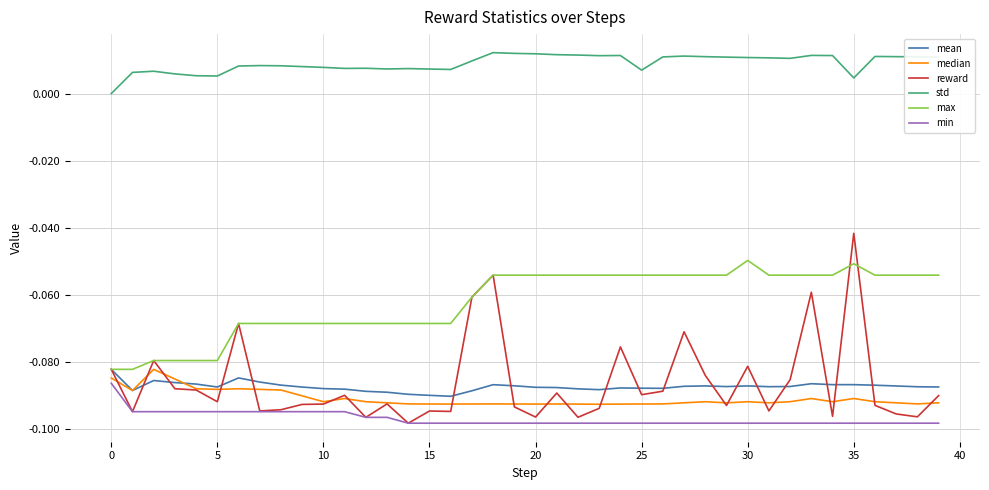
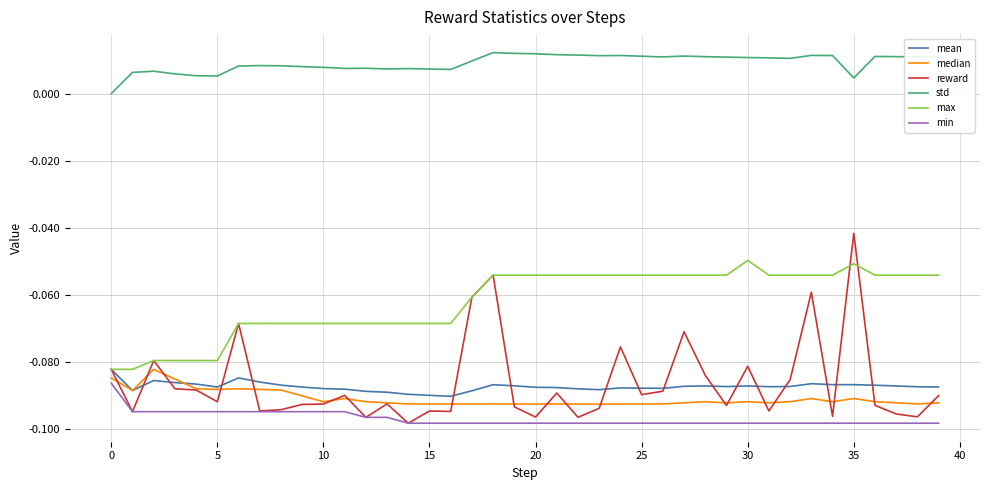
std, 25: 0.007 -> 0.011
